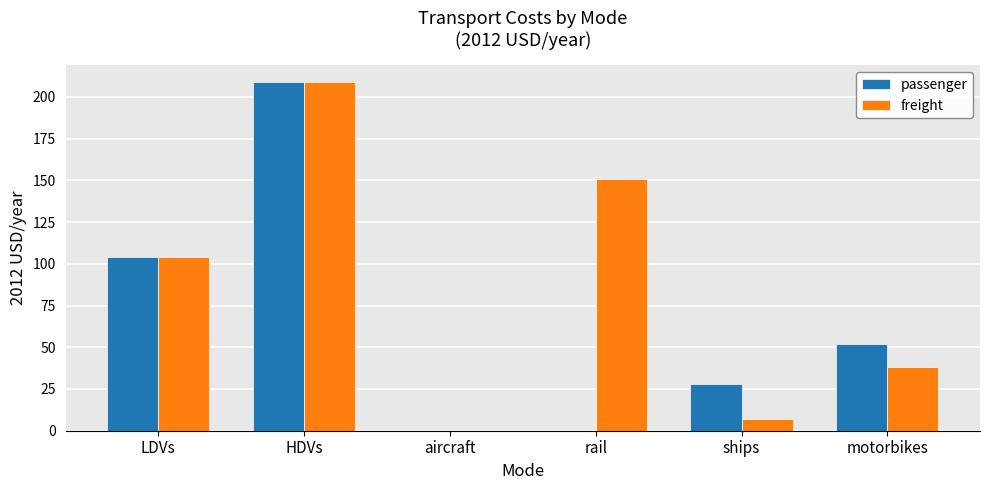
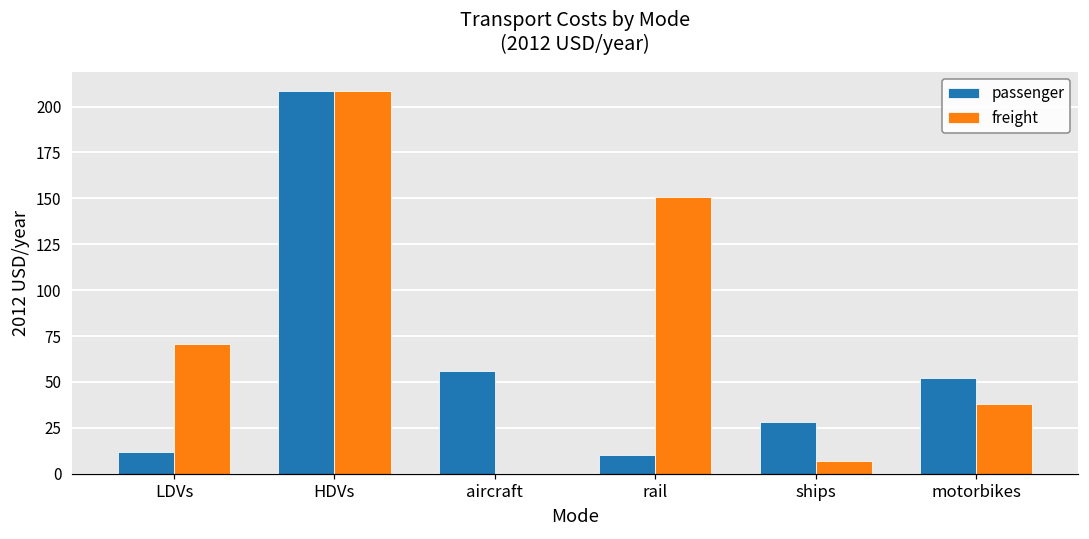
passenger, LDVs: 104 -> 12
freight, LDVs: 104 -> 70
passenger, aircraft: 0 -> 56
passenger, rail: 0 -> 10
